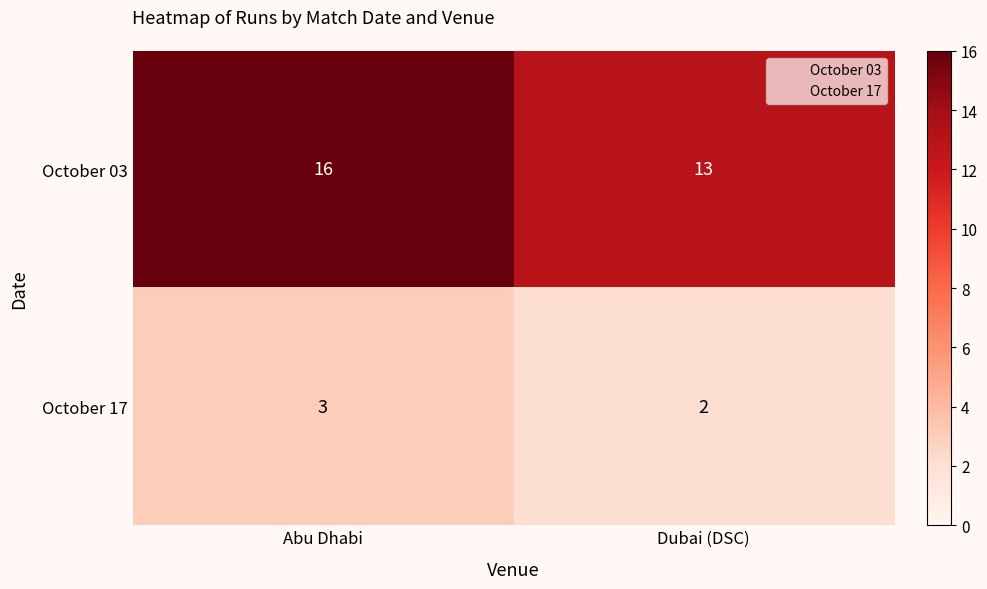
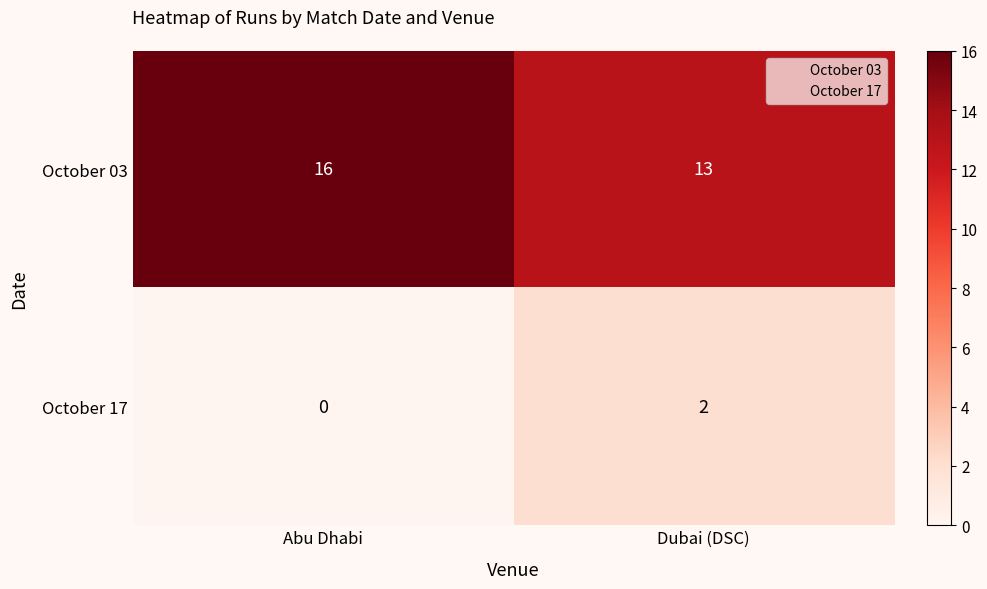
October 17, Abu Dhabi: 3 -> 0
